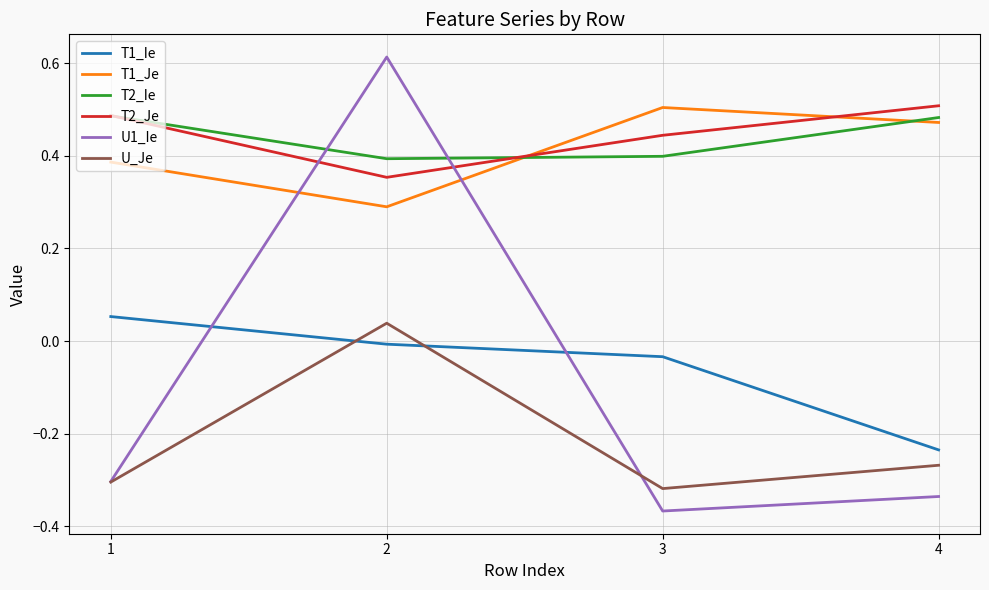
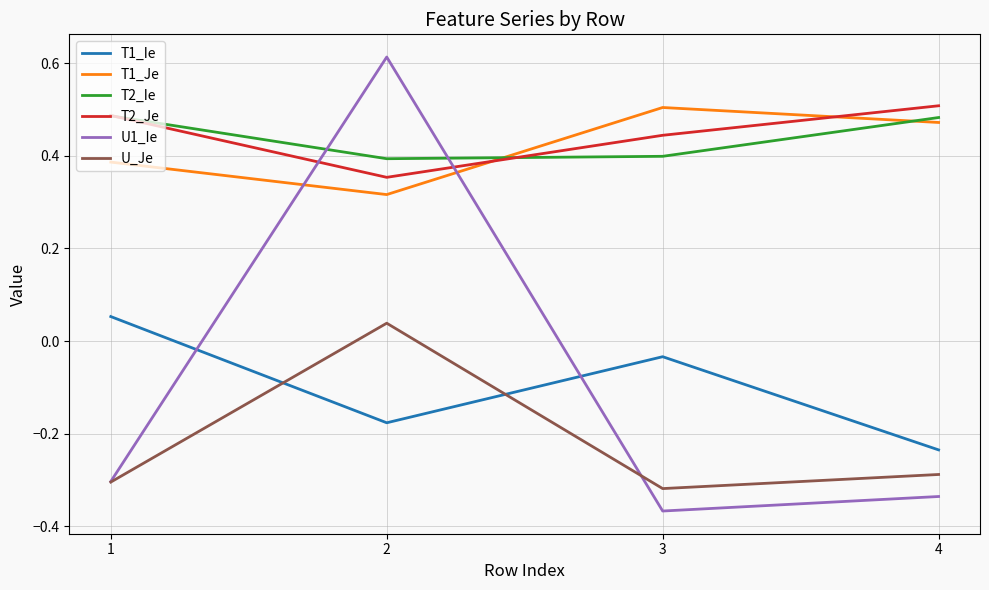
T1_Ie, 2: -0.01 -> -0.18
T1_Je, 2: 0.29 -> 0.32
U_Je, 4: -0.27 -> -0.29
